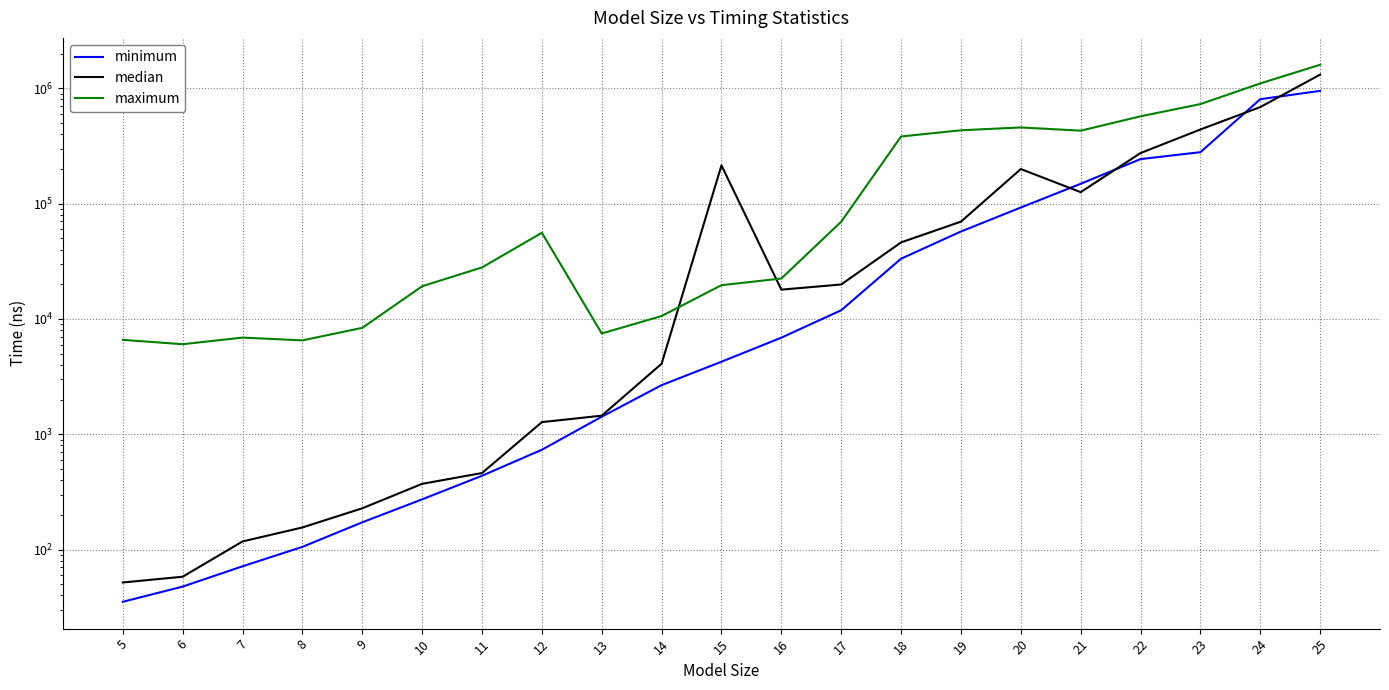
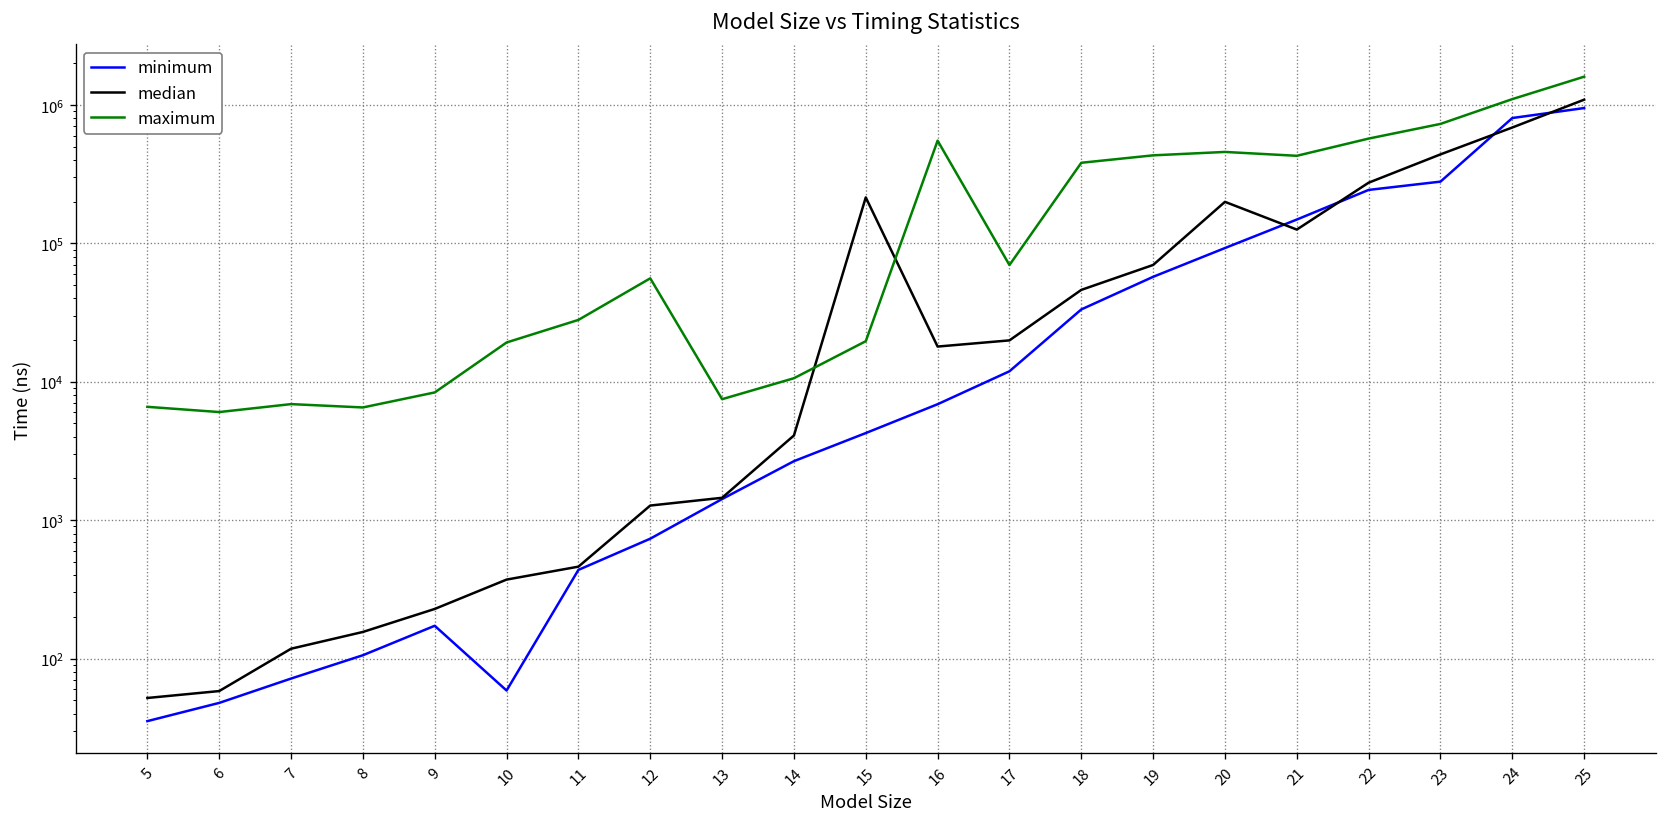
minimum, 10: 270 -> 60
maximum, 16: 22000 -> 600000
median, 25: 1300000 -> 1100000
